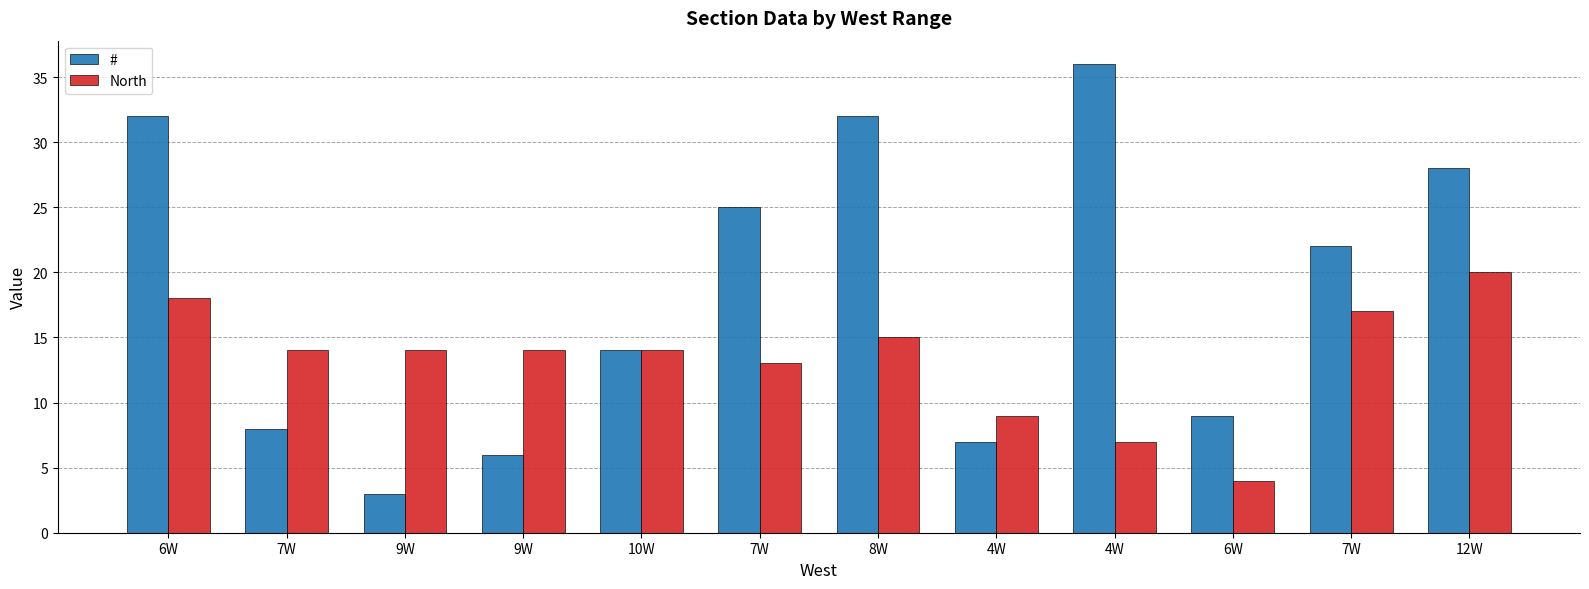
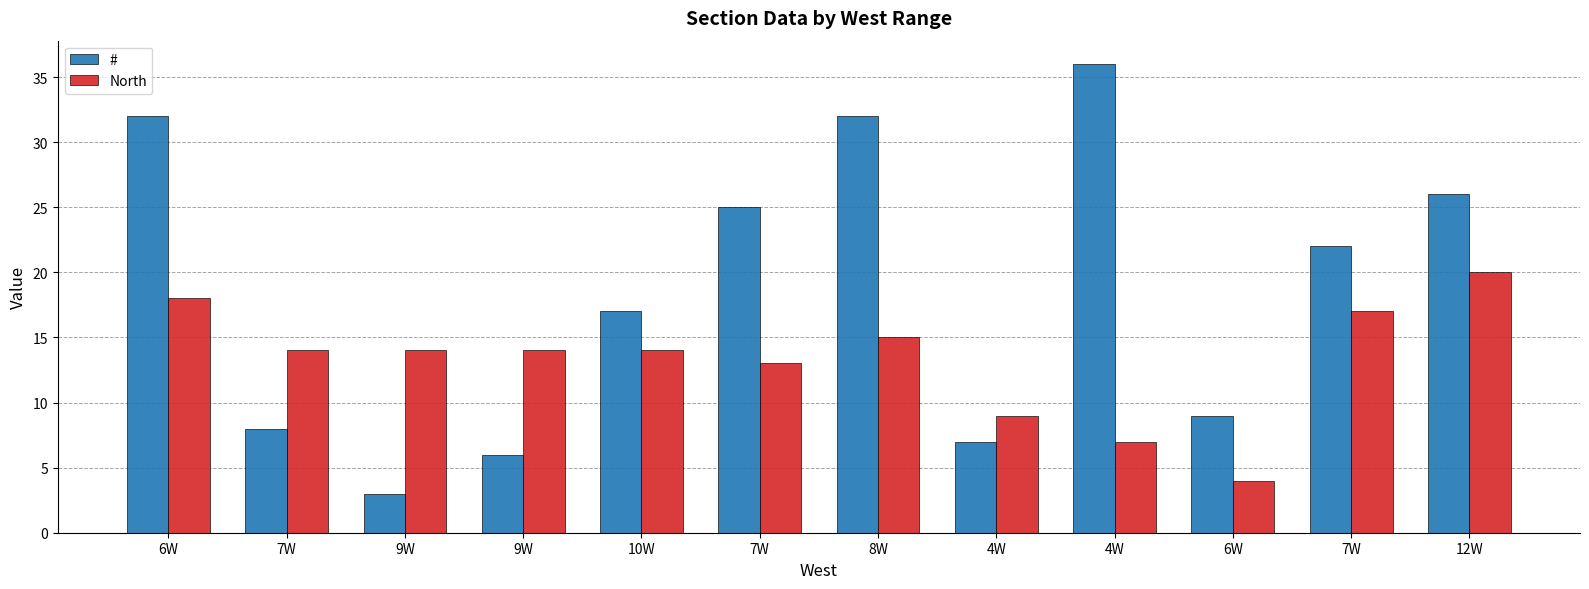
#, 10W: 14 -> 17
#, 12W: 28 -> 26
